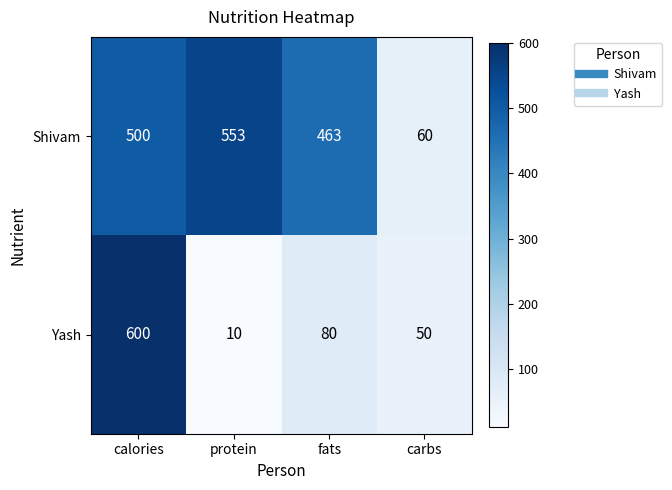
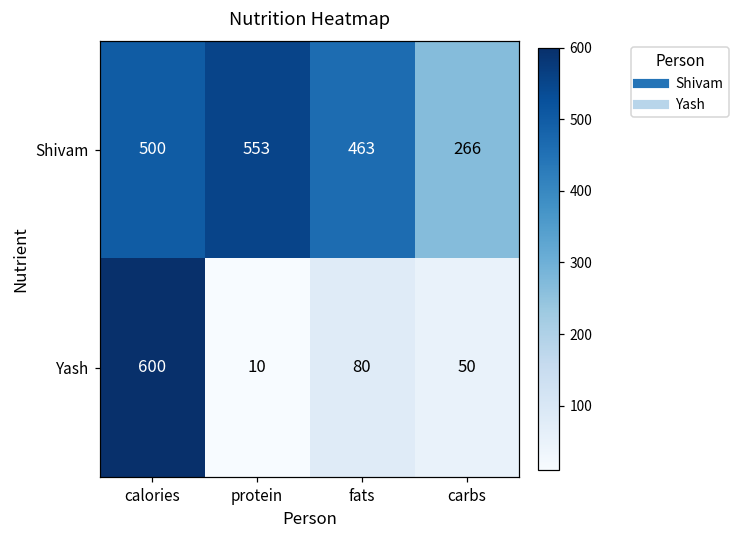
Shivam, carbs: 60 -> 266
